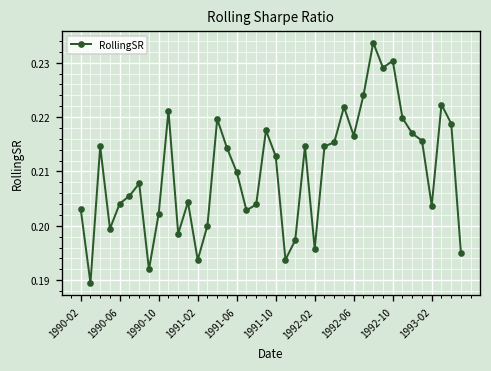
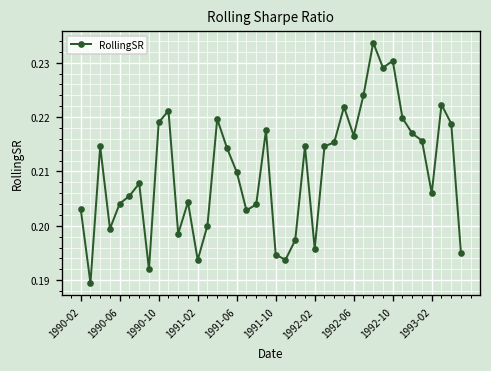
1990-10: 0.202 -> 0.219
1991-10: 0.213 -> 0.195
1993-02: 0.204 -> 0.206
